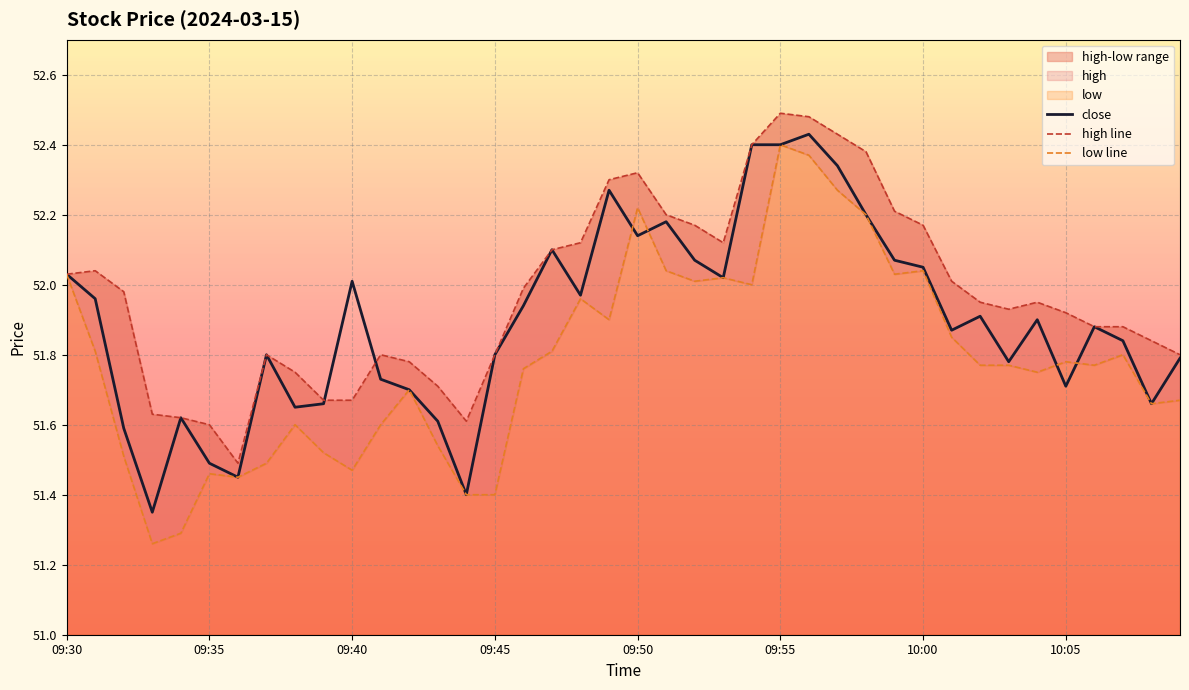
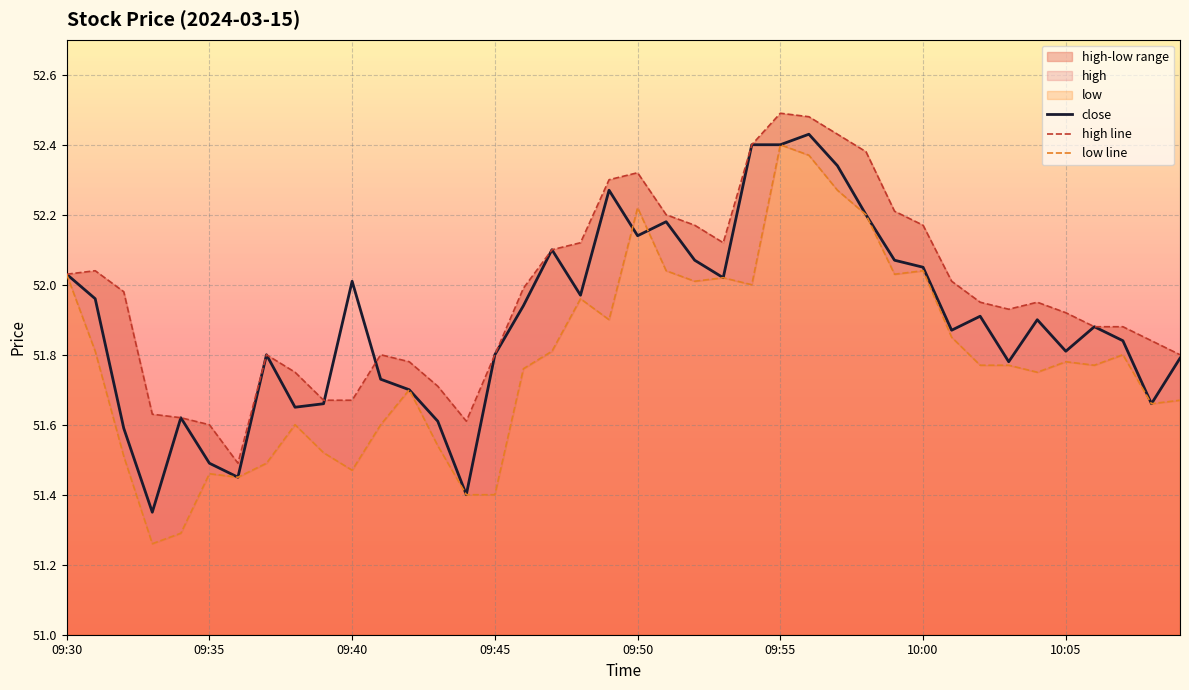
close, 10:05: 51.71 -> 51.81
